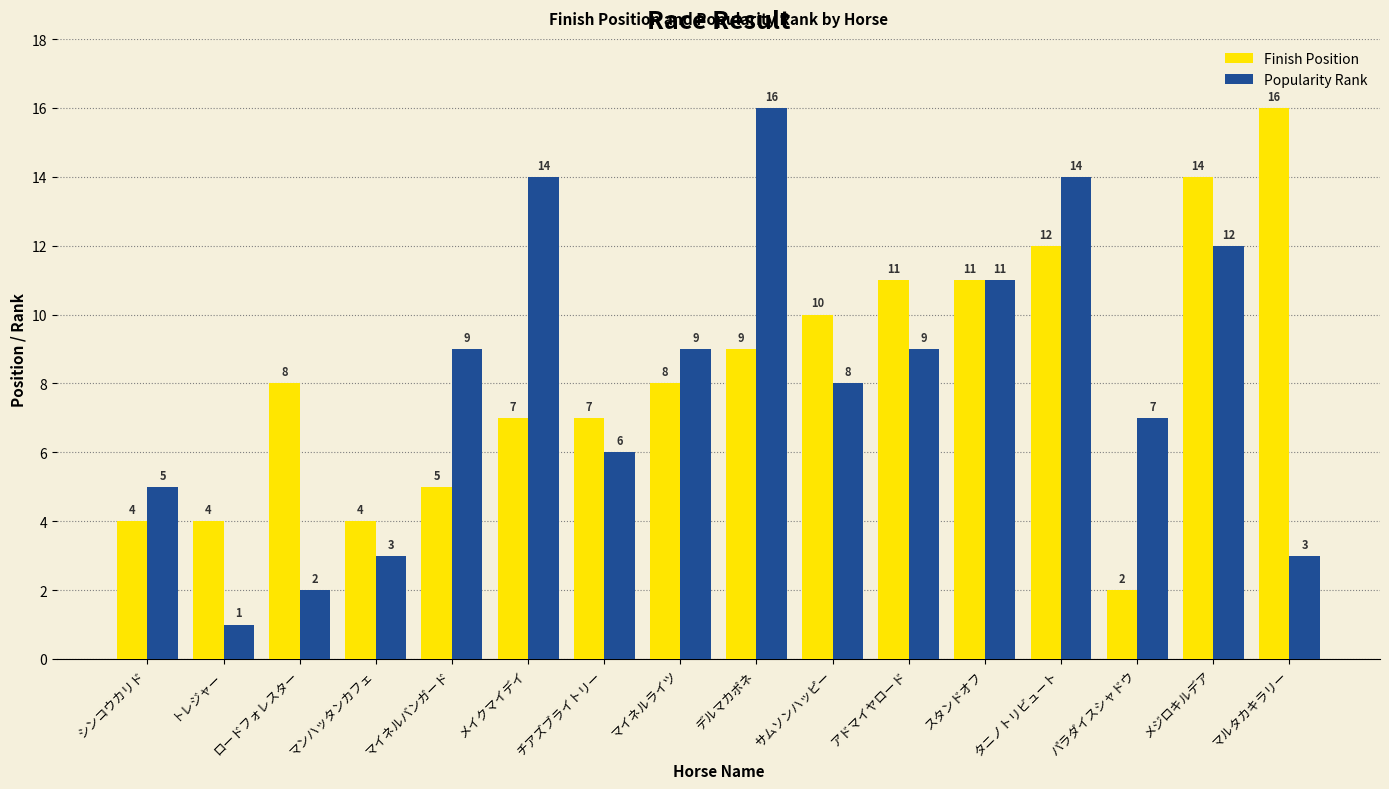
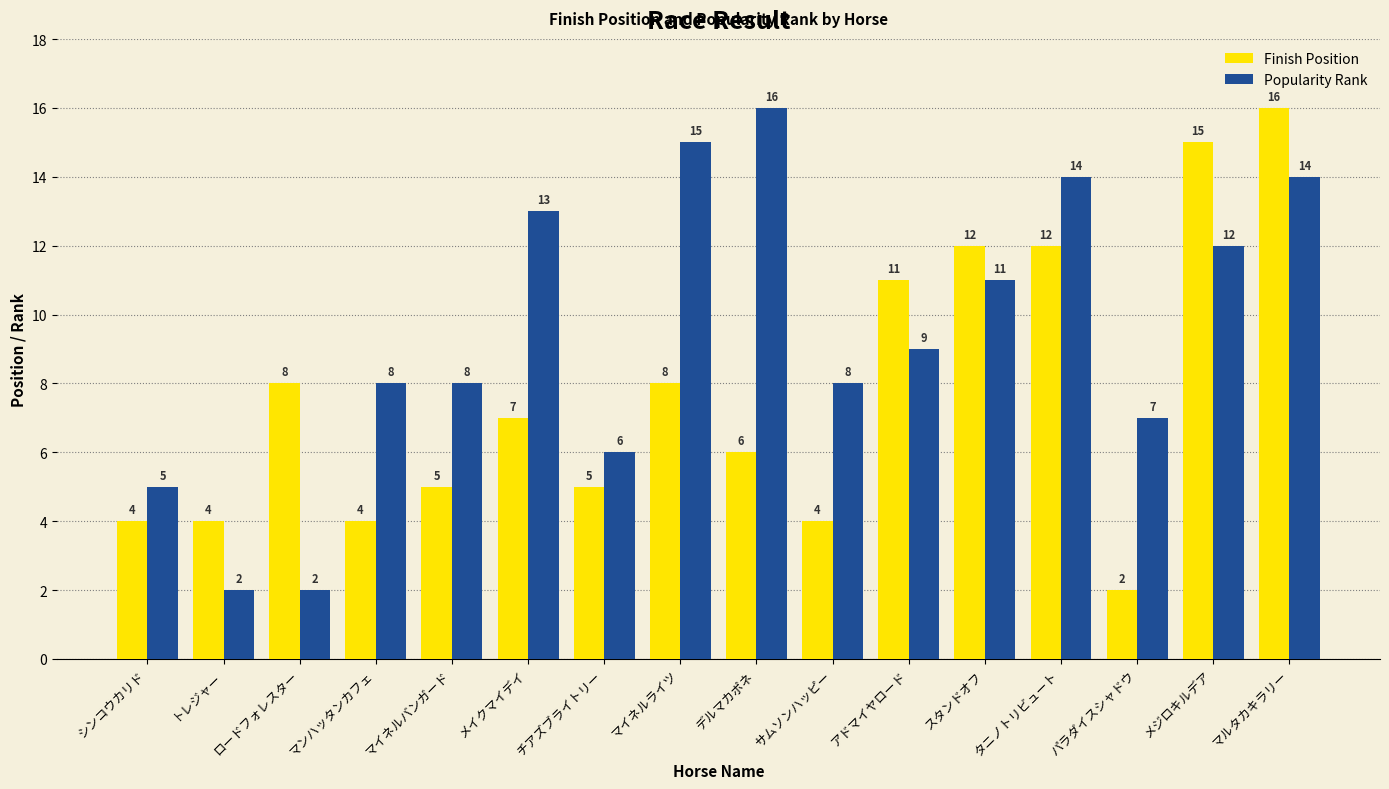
Popularity Rank, トレジャー: 1 -> 2
Popularity Rank, マンハッタンカフェ: 3 -> 8
Popularity Rank, マイネルバンガード: 9 -> 8
Popularity Rank, メイクマイデイ: 14 -> 13
Finish Position, チアズブライトリー: 7 -> 5
Popularity Rank, マイネルライツ: 9 -> 15
Finish Position, デルマカポネ: 9 -> 6
Finish Position, サムソンハッピー: 10 -> 4
Finish Position, スタンドオフ: 11 -> 12
Finish Position, メジロキルデア: 14 -> 15
Popularity Rank, マルタカキラリー: 3 -> 14
